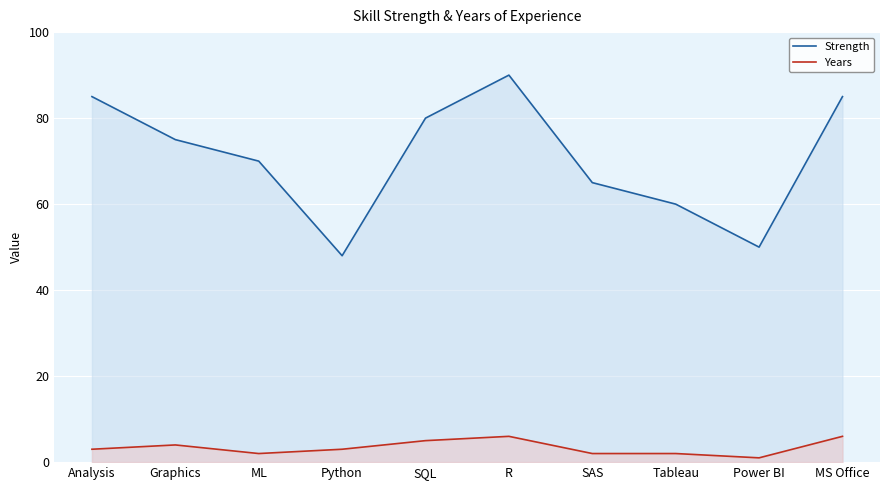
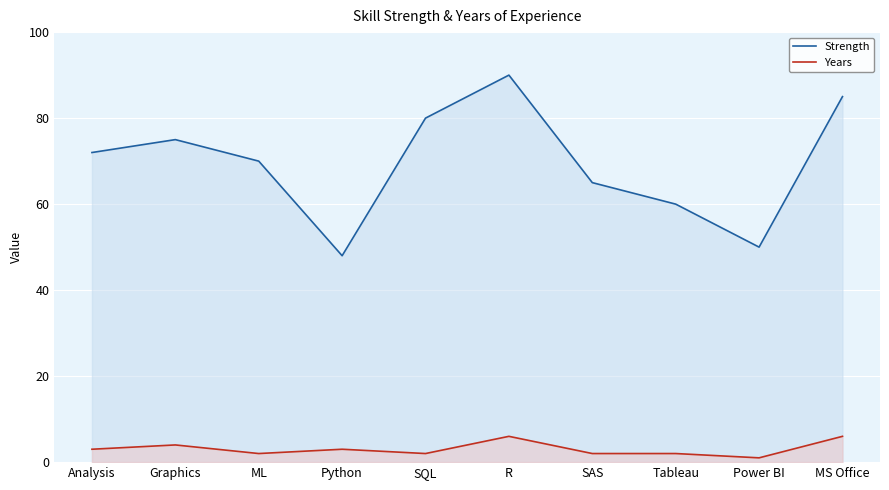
Strength, Analysis: 85 -> 72
Years, SQL: 5 -> 2
